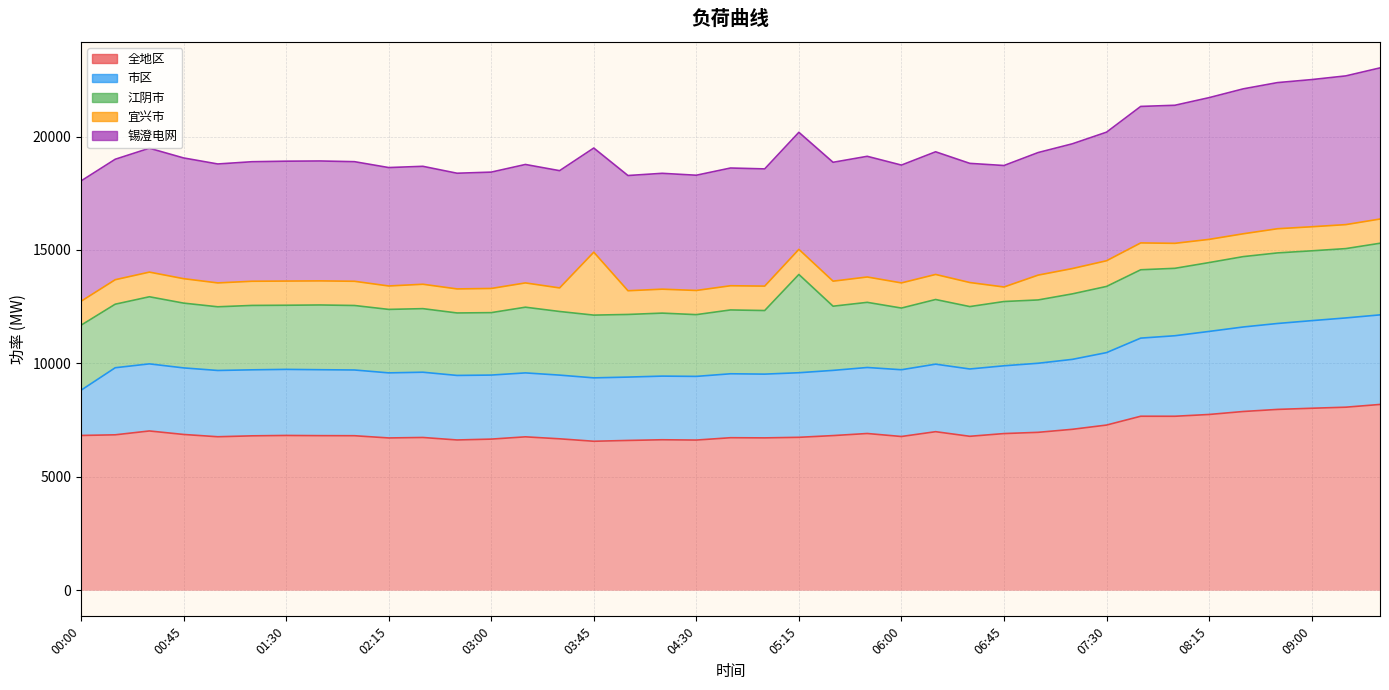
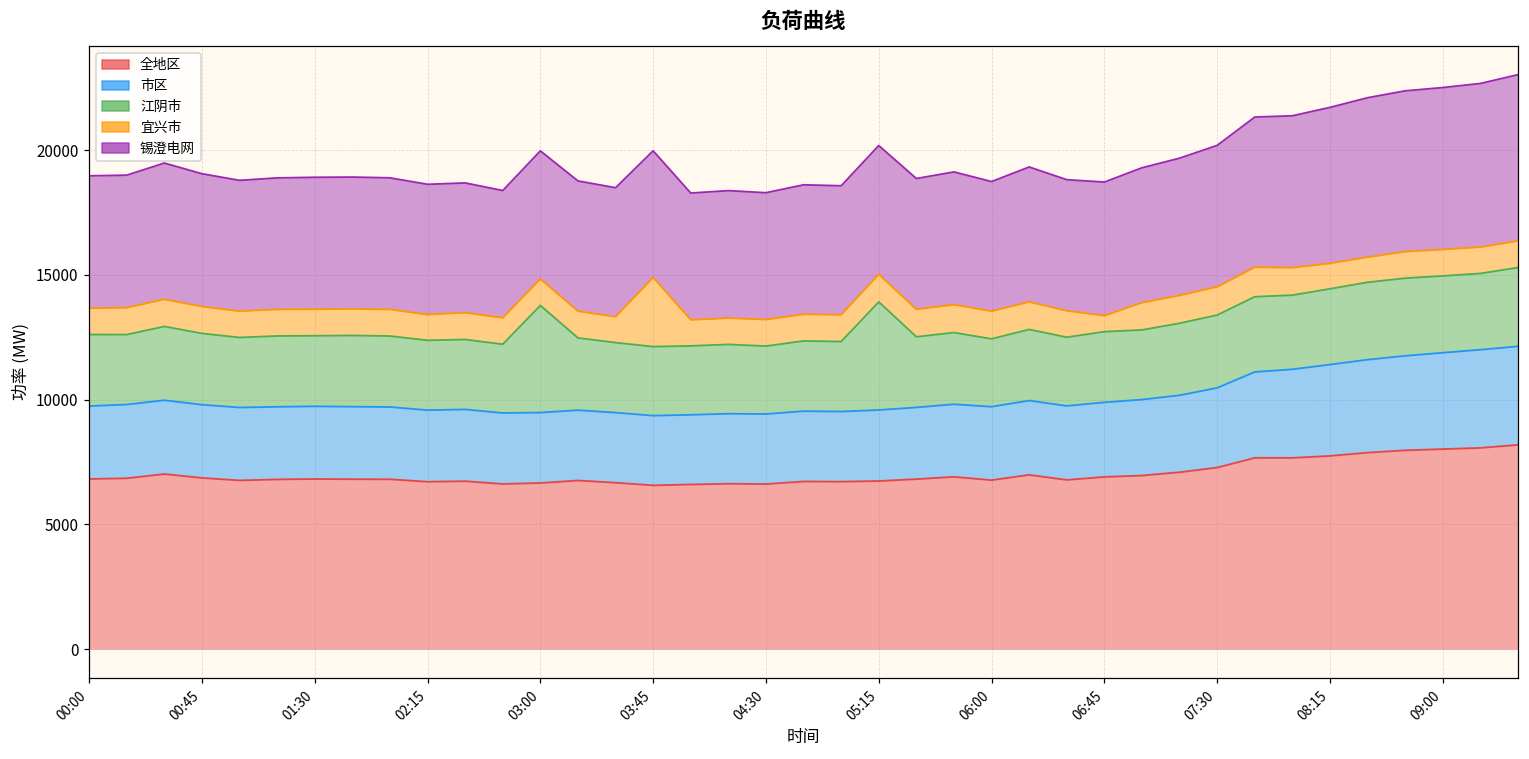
市区, 00:00: 2000 -> 2900
江阴市, 03:00: 2800 -> 4300
锡澄电网, 03:45: 4600 -> 5100
